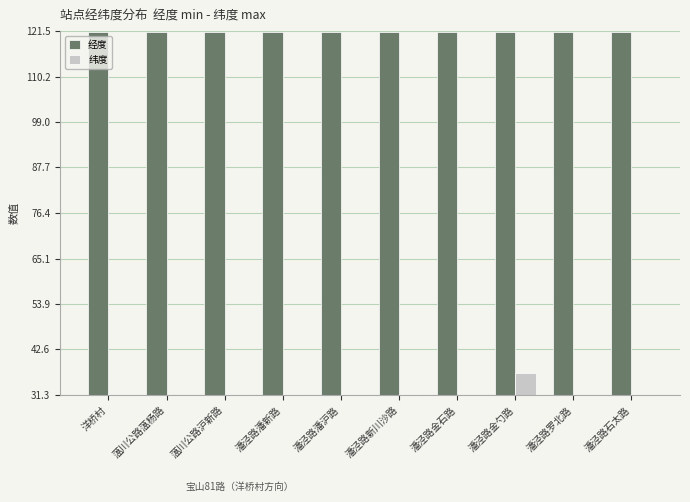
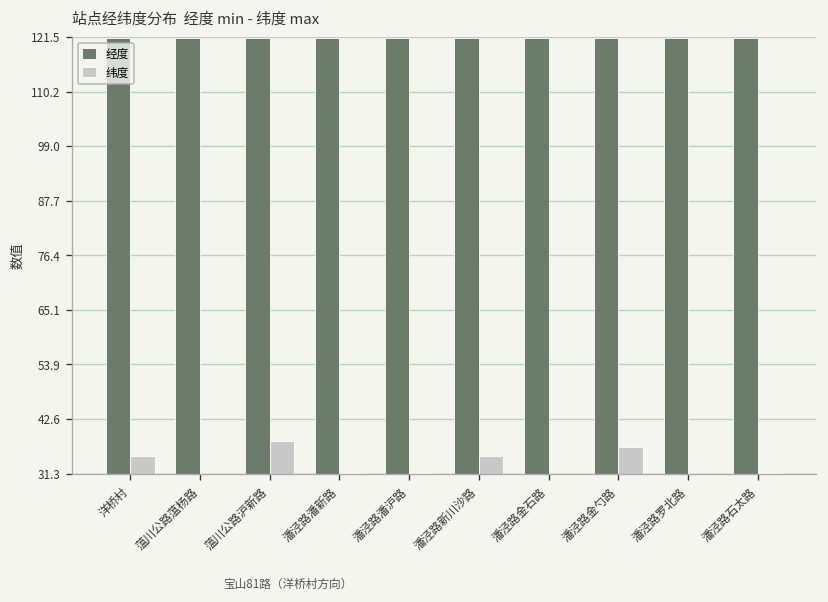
纬度, 洋桥村: 31 -> 35
纬度, 蕰川公路沪新路: 31 -> 38
纬度, 潘泾路新川沙路: 31 -> 35
